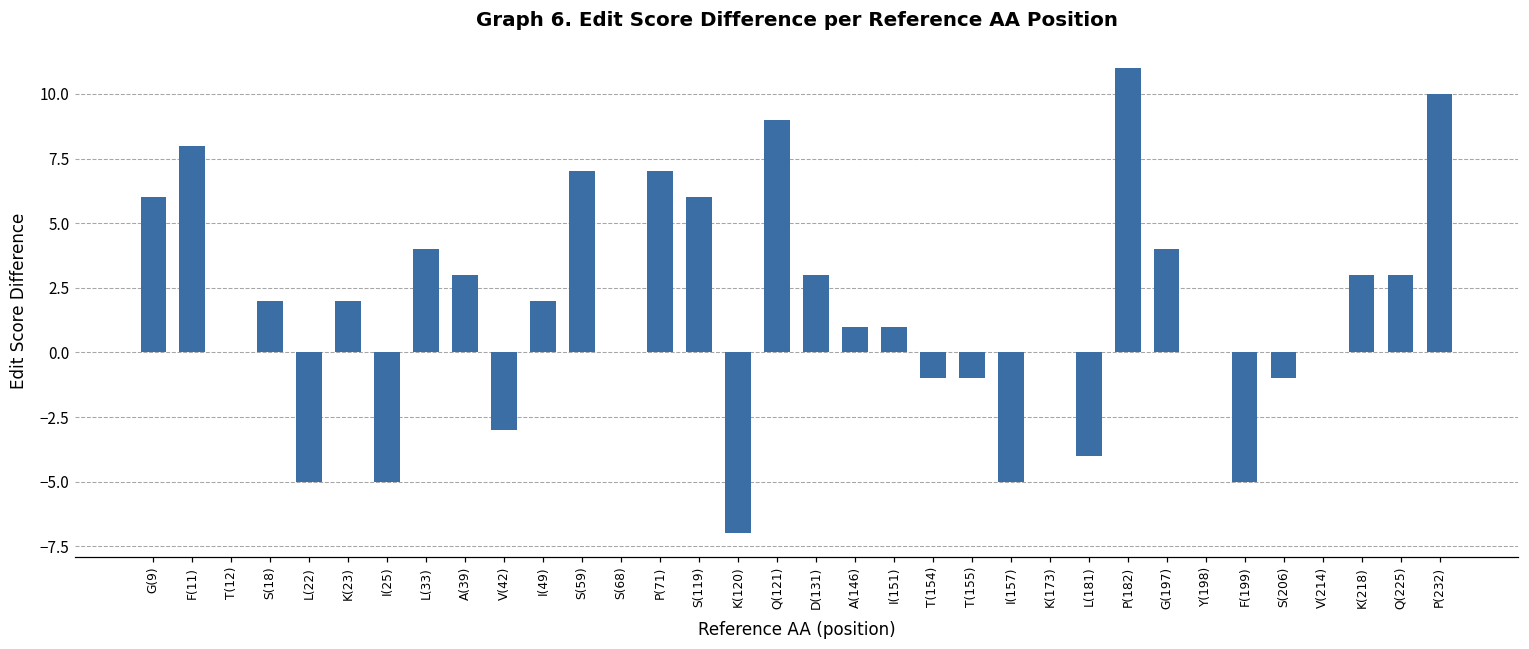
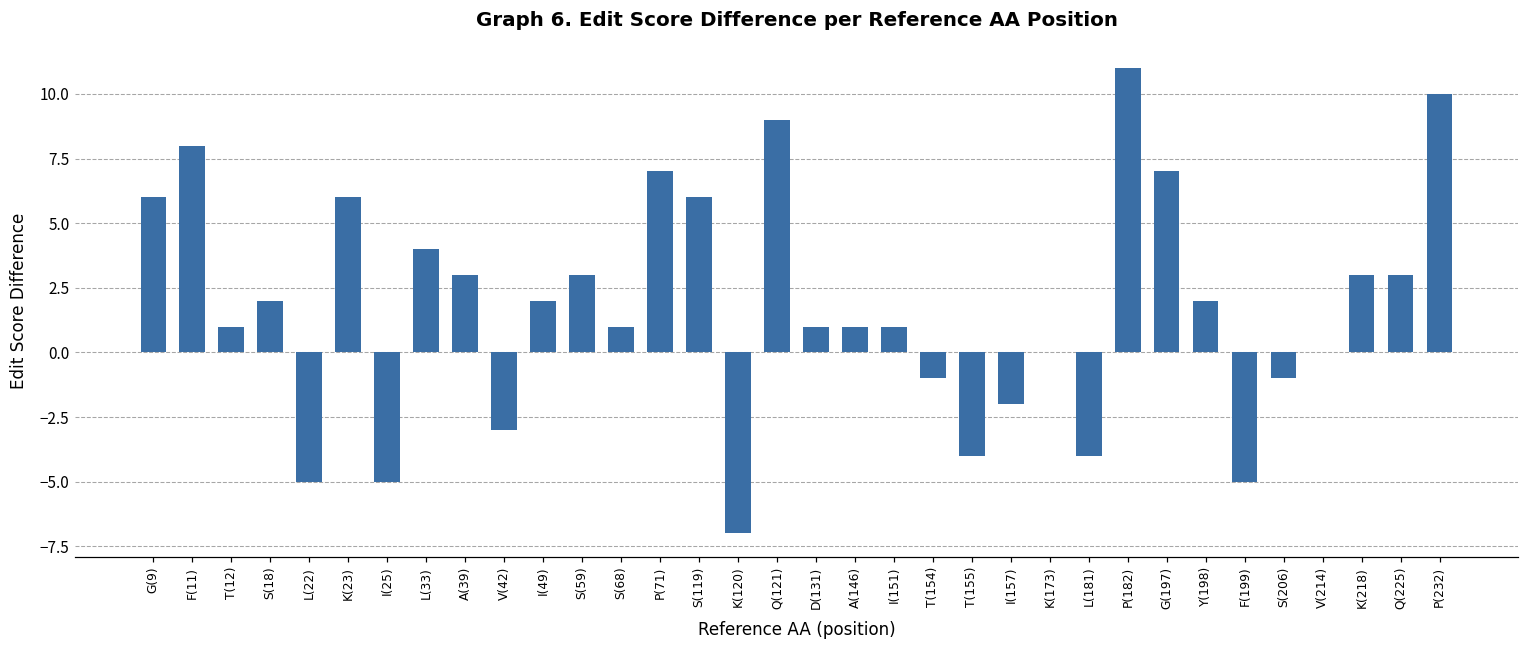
T(12): 0 -> 1
K(23): 2 -> 6
S(59): 7 -> 3
S(68): 0 -> 1
D(131): 3 -> 1
T(155): -1 -> -4
I(157): -5 -> -2
G(197): 4 -> 7
Y(198): 0 -> 2
